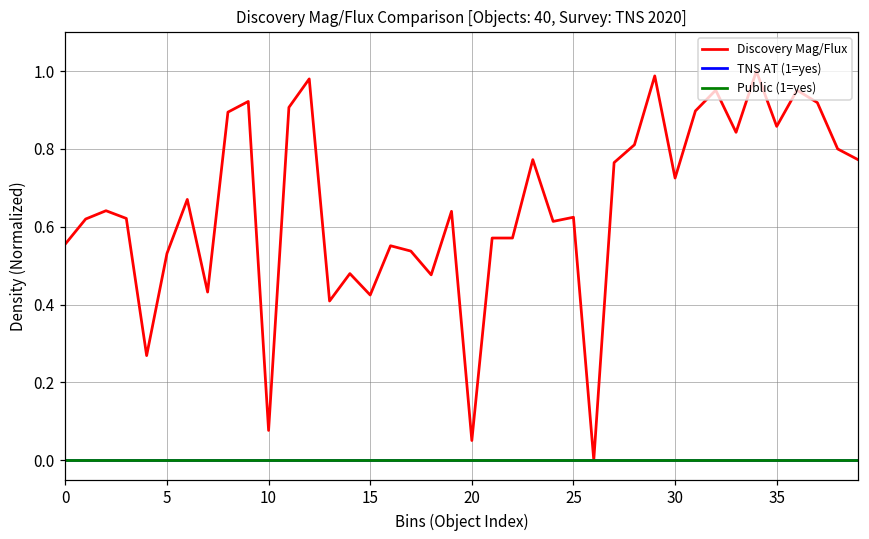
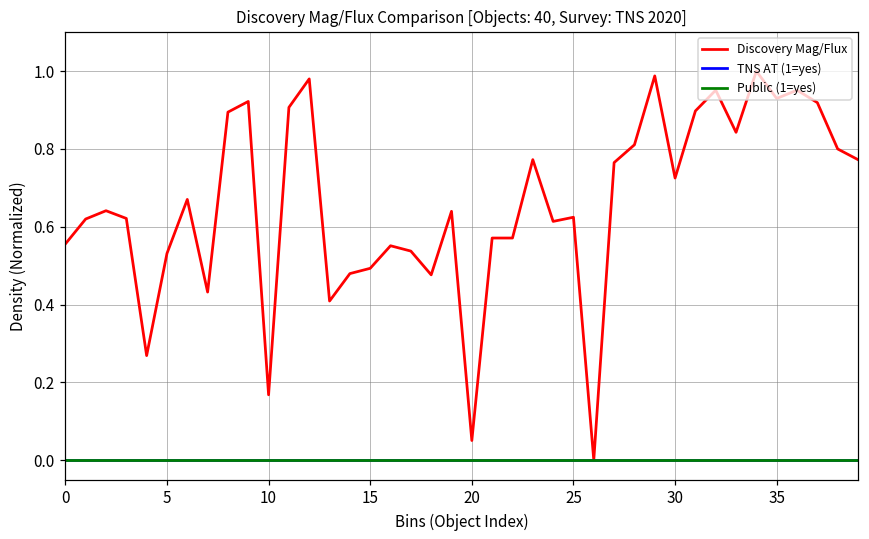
Discovery Mag/Flux, 10: 0.08 -> 0.17
Discovery Mag/Flux, 15: 0.42 -> 0.49
Discovery Mag/Flux, 35: 0.86 -> 0.93
